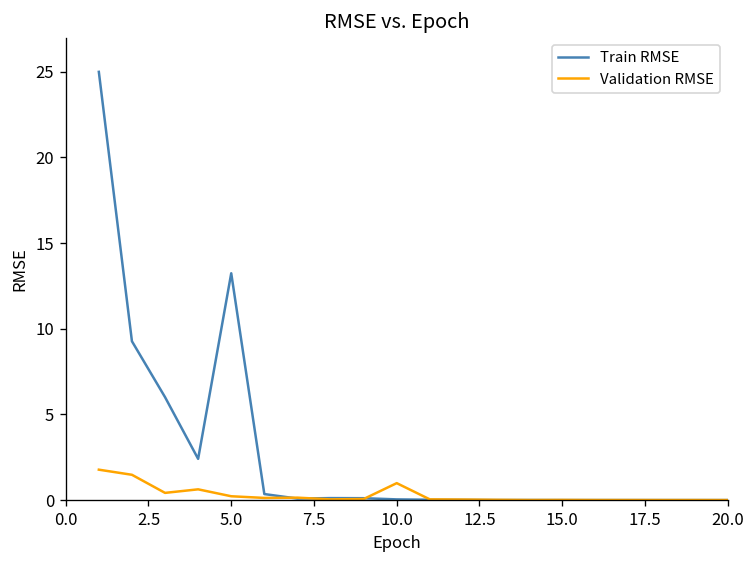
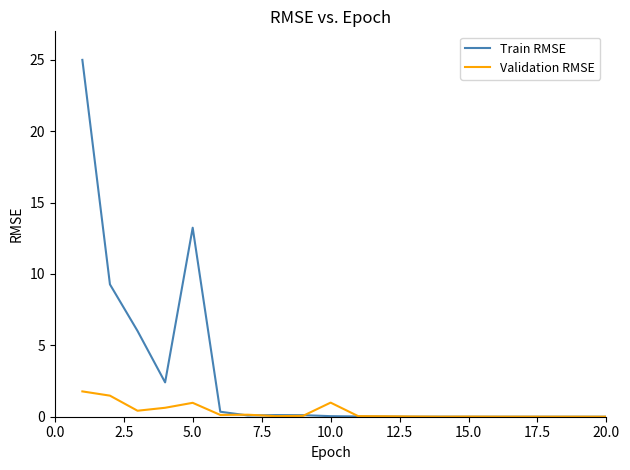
Validation RMSE, 5.0: 0.2 -> 1.0
